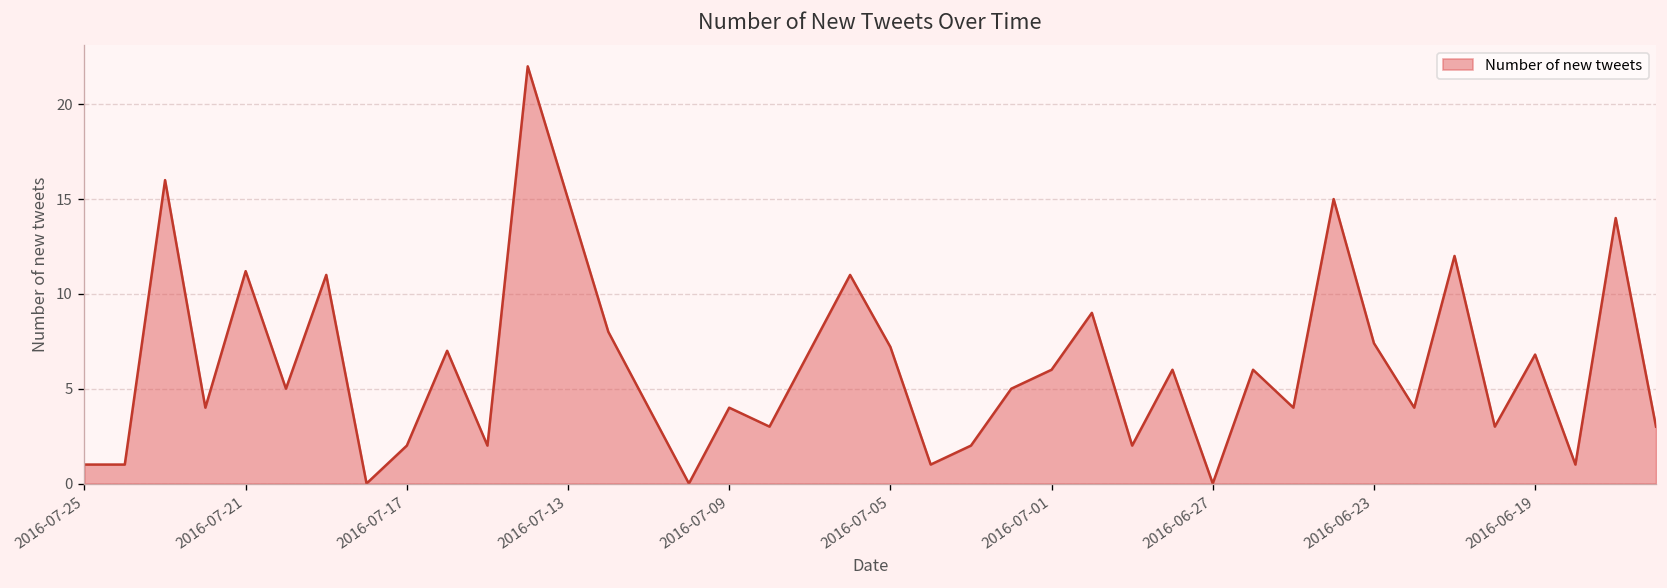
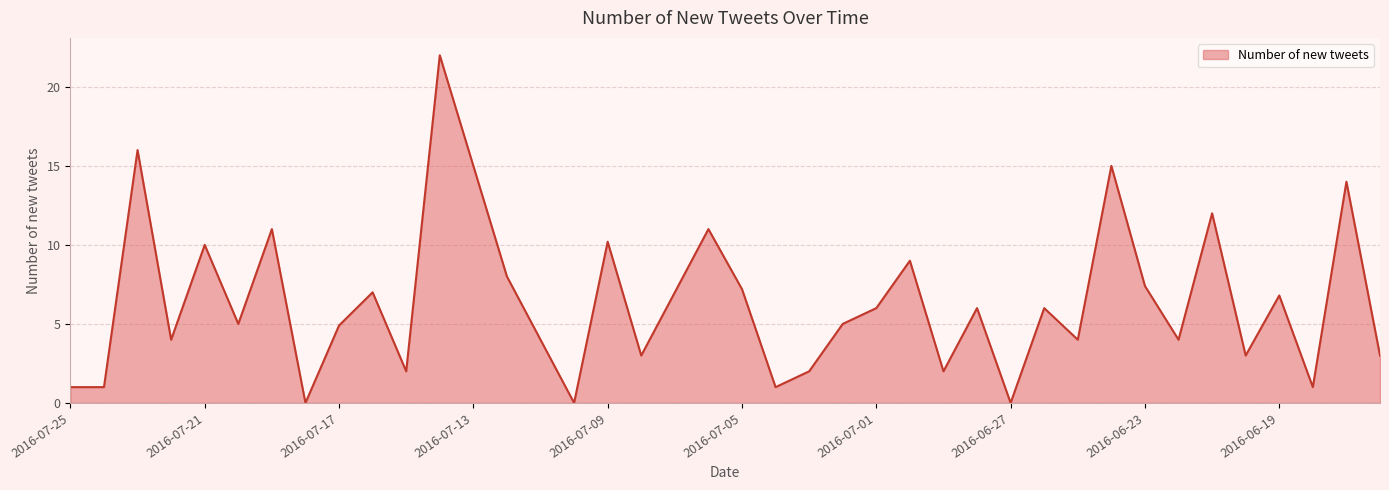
2016-07-21: 11.2 -> 10.0
2016-07-17: 2.0 -> 4.9
2016-07-09: 4.0 -> 10.2
